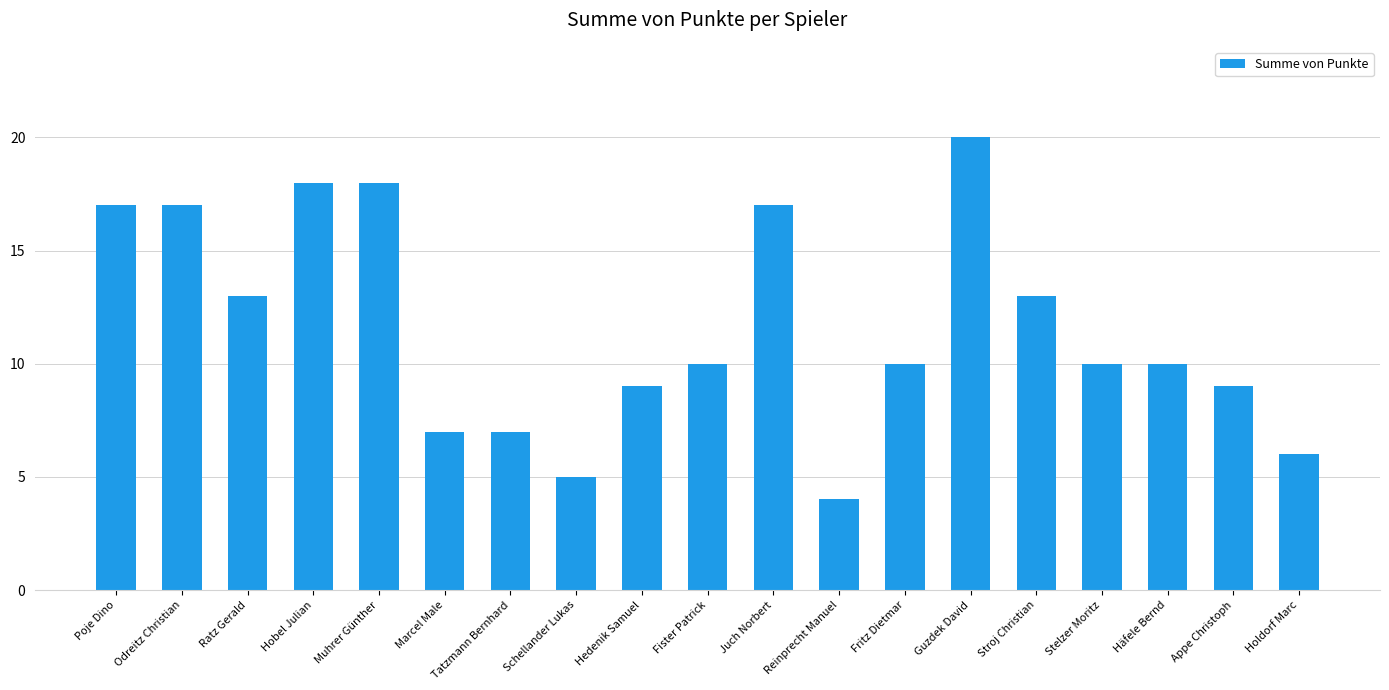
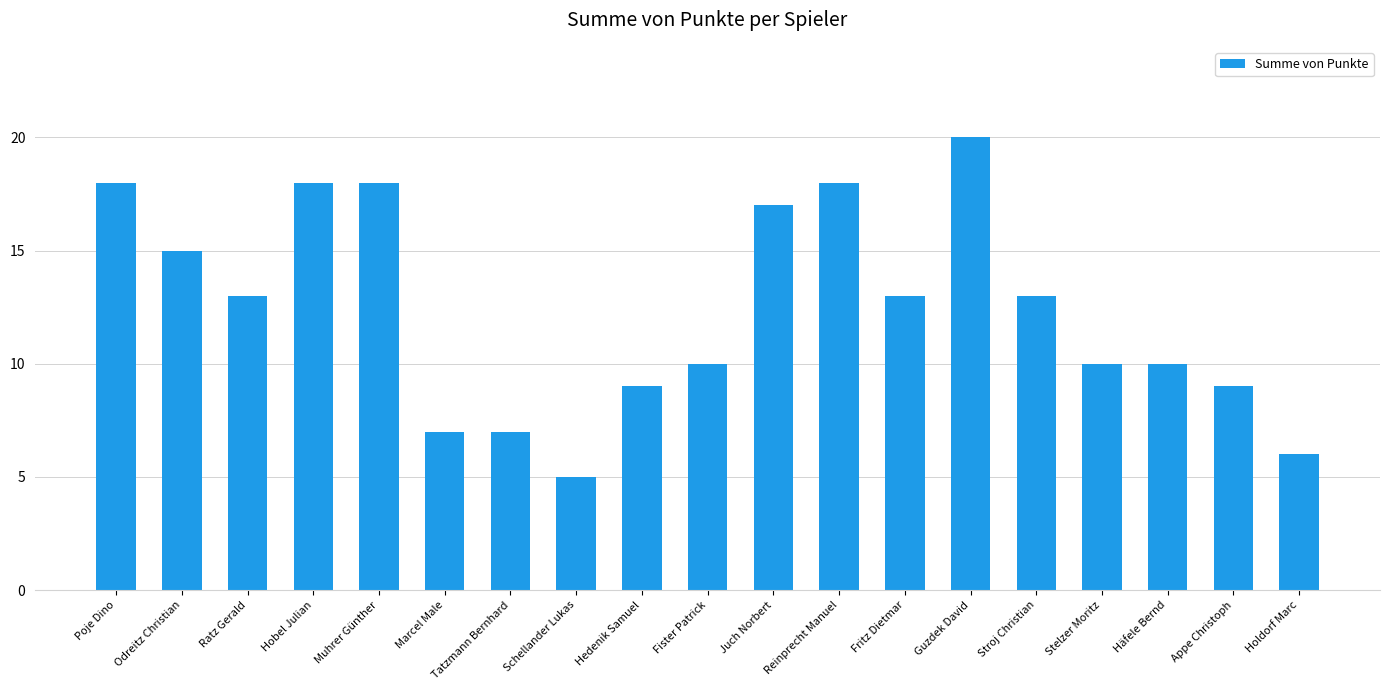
Poje Dino: 17 -> 18
Odreitz Christian: 17 -> 15
Reinprecht Manuel: 4 -> 18
Fritz Dietmar: 10 -> 13
